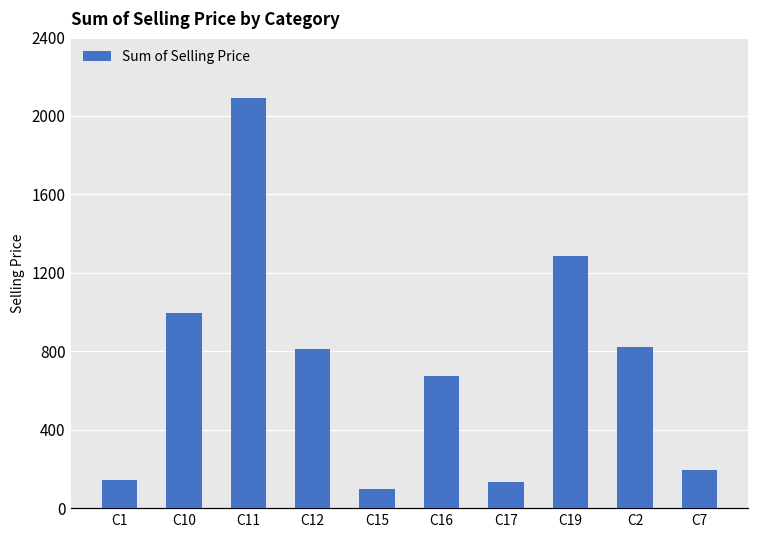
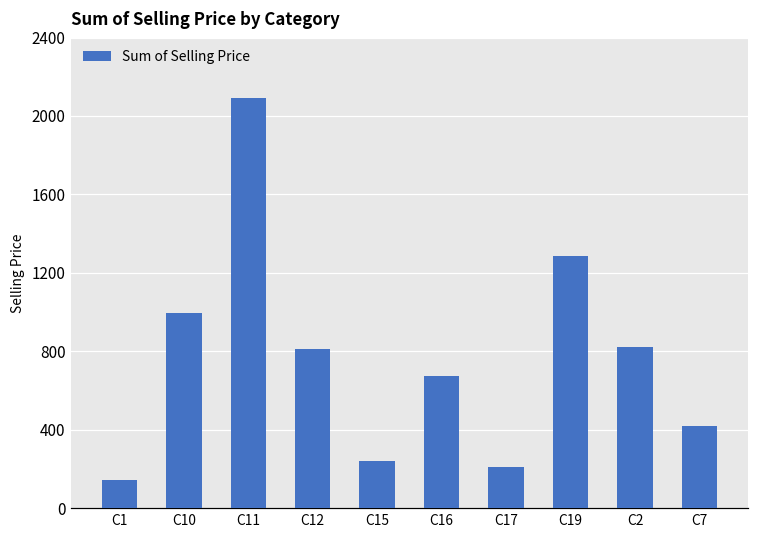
C15: 100 -> 240
C17: 140 -> 210
C7: 190 -> 420
